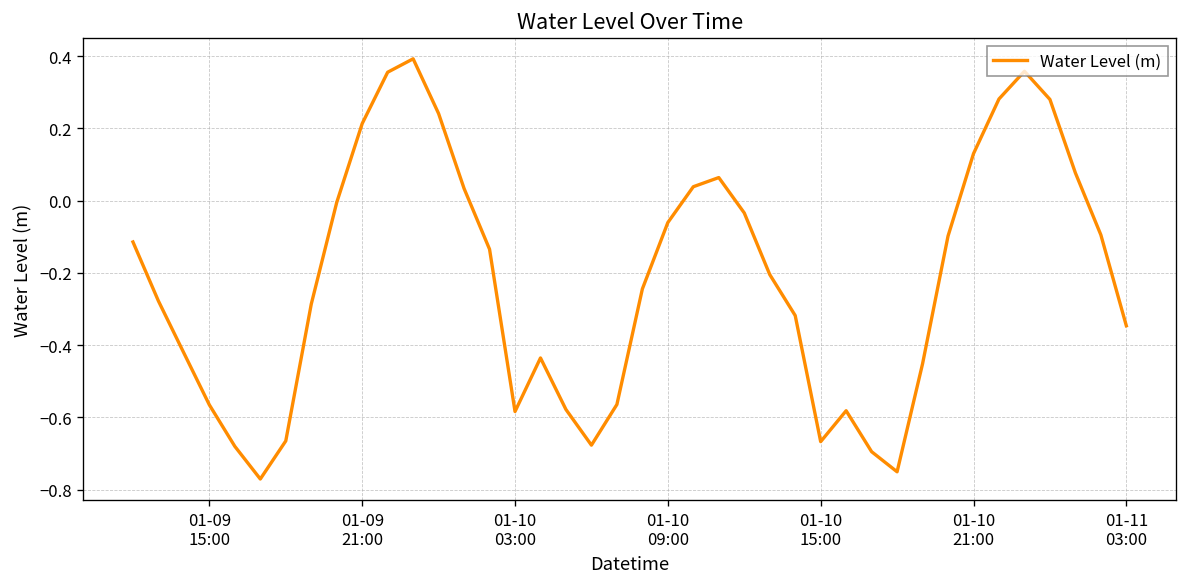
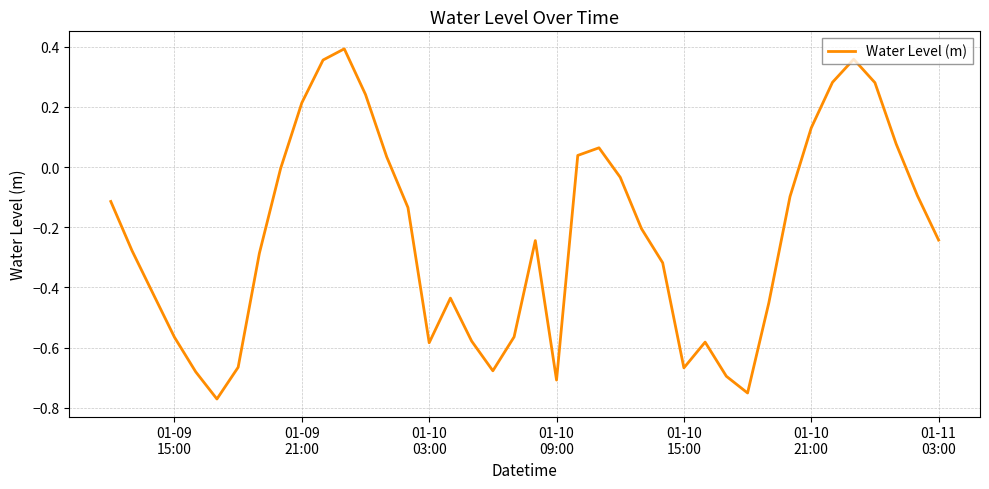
01-10 09:00: -0.06 -> -0.71
01-11 03:00: -0.35 -> -0.24
